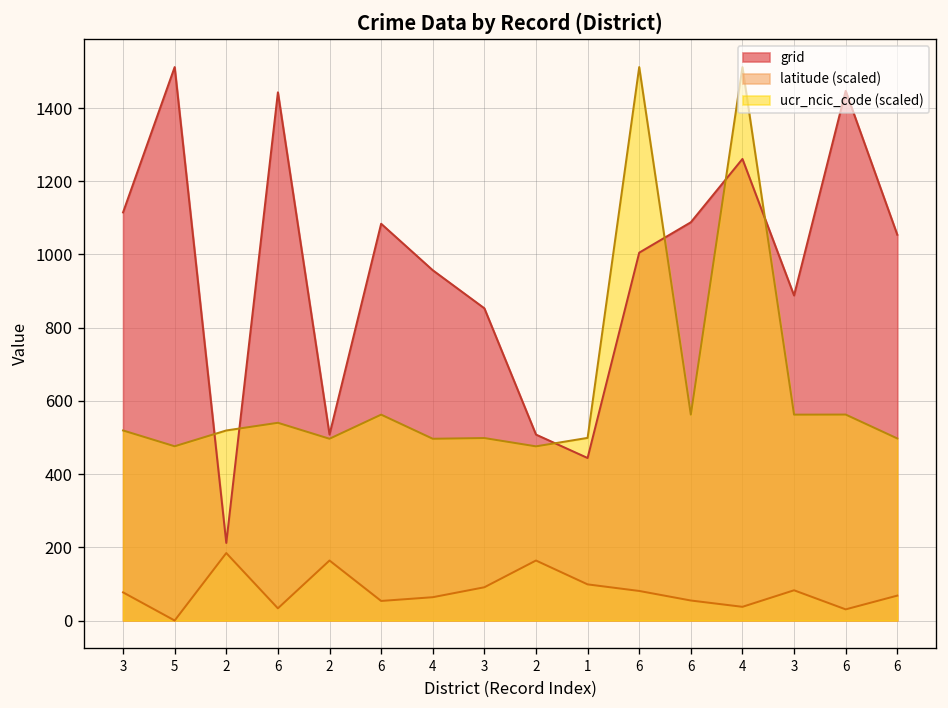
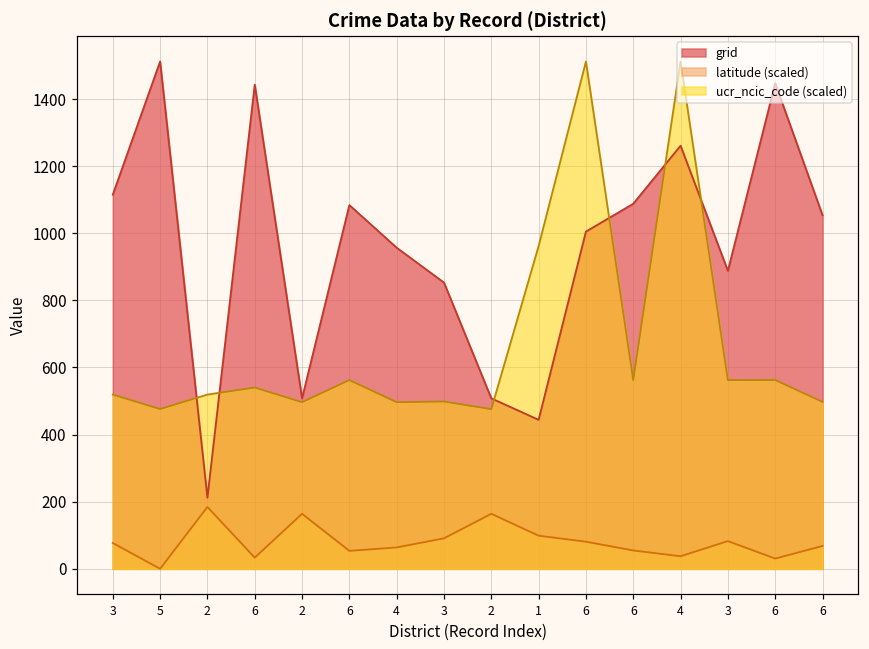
ucr_ncic_code (scaled), 1: 500 -> 960
